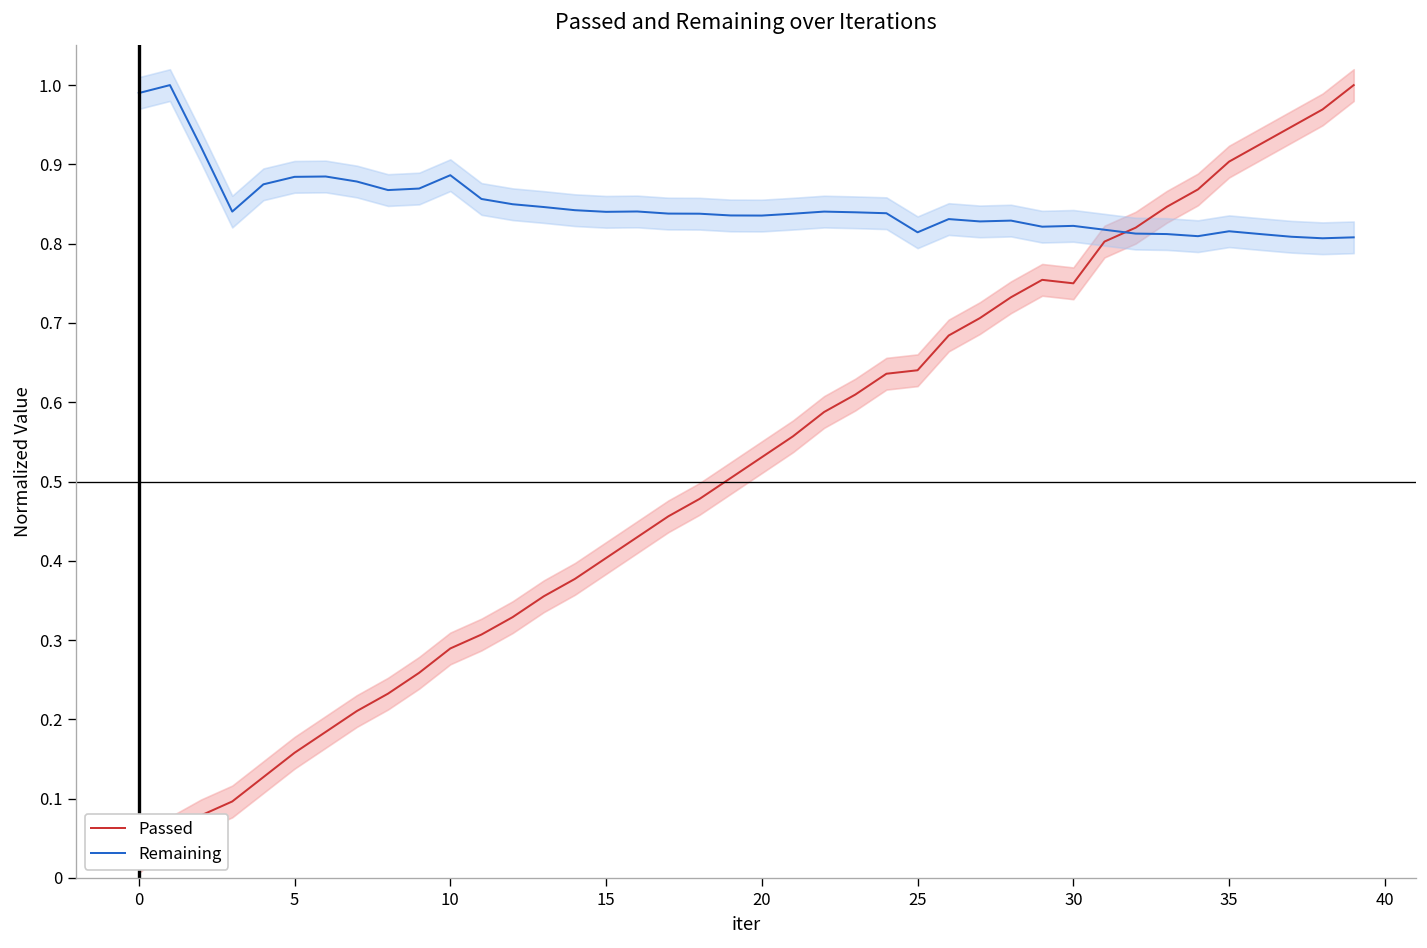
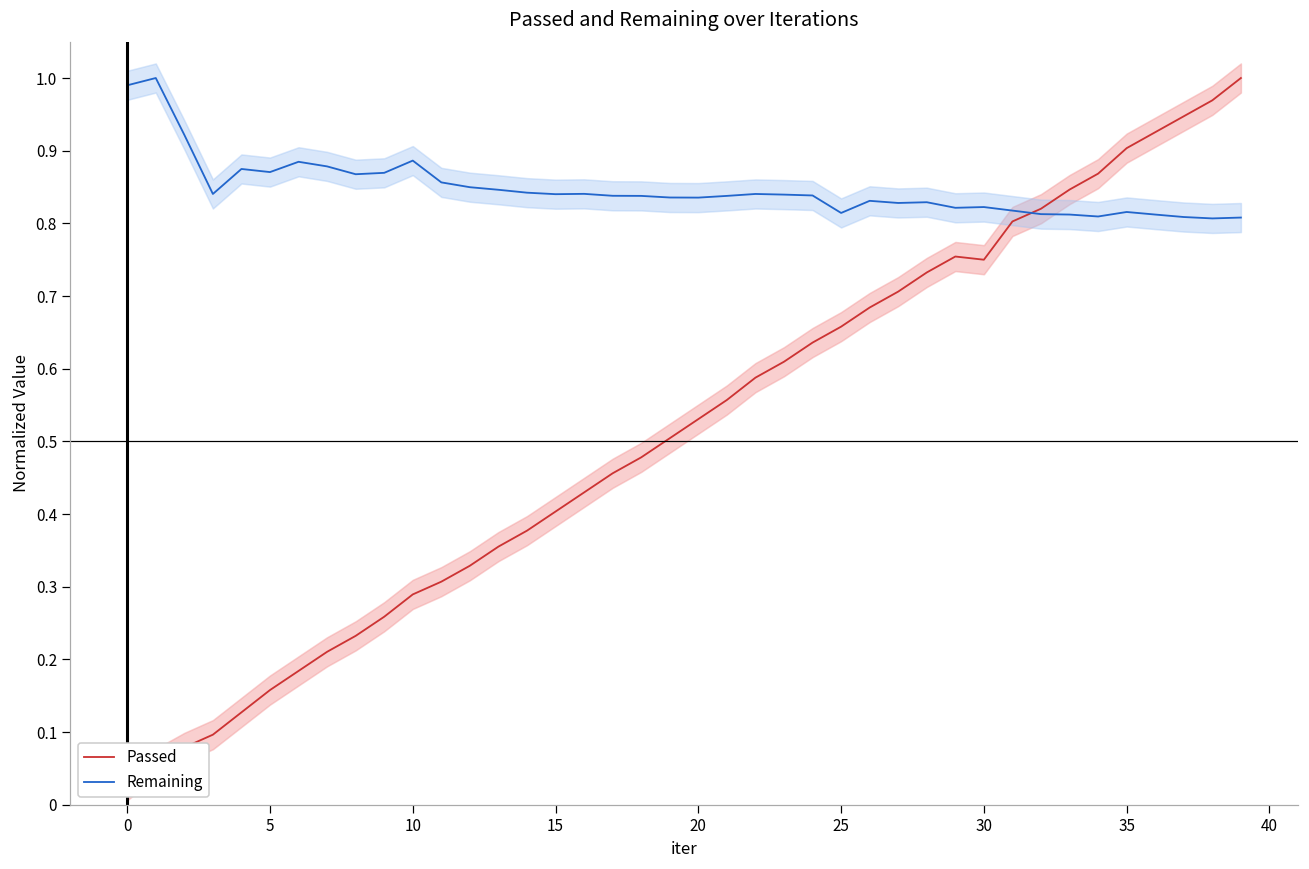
Remaining, 5: 0.88 -> 0.87
Passed, 25: 0.64 -> 0.66
